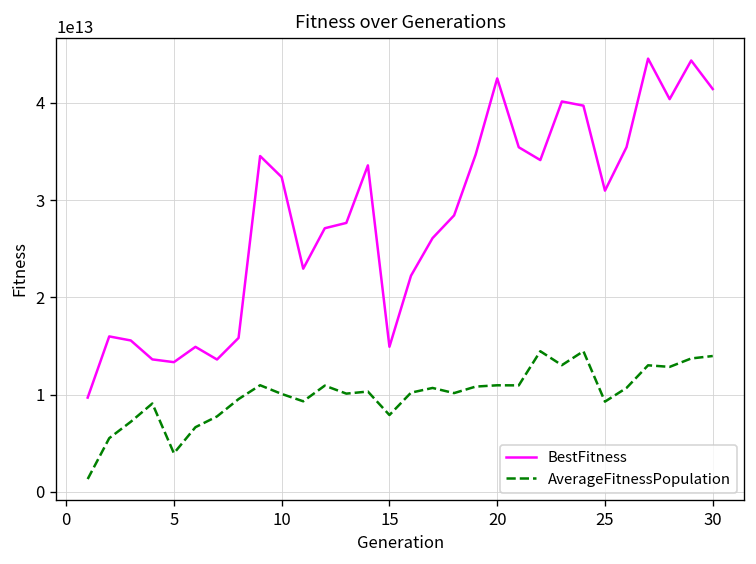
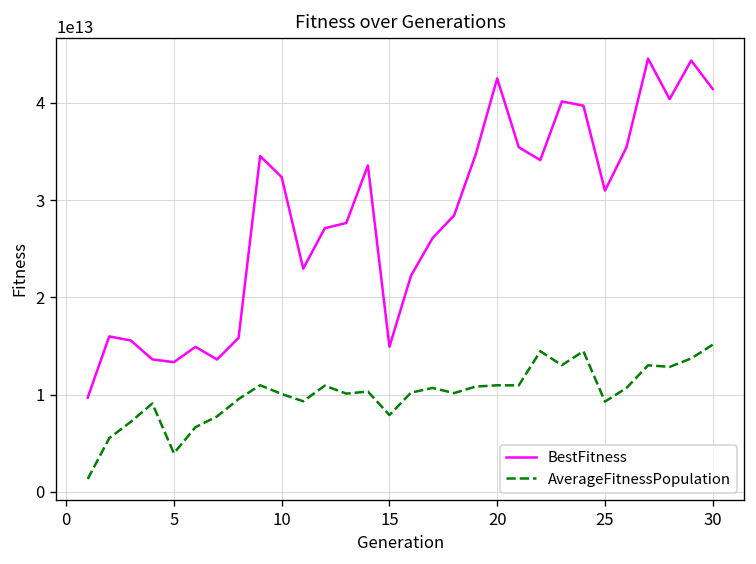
AverageFitnessPopulation, 30: 14000000000000 -> 15000000000000
